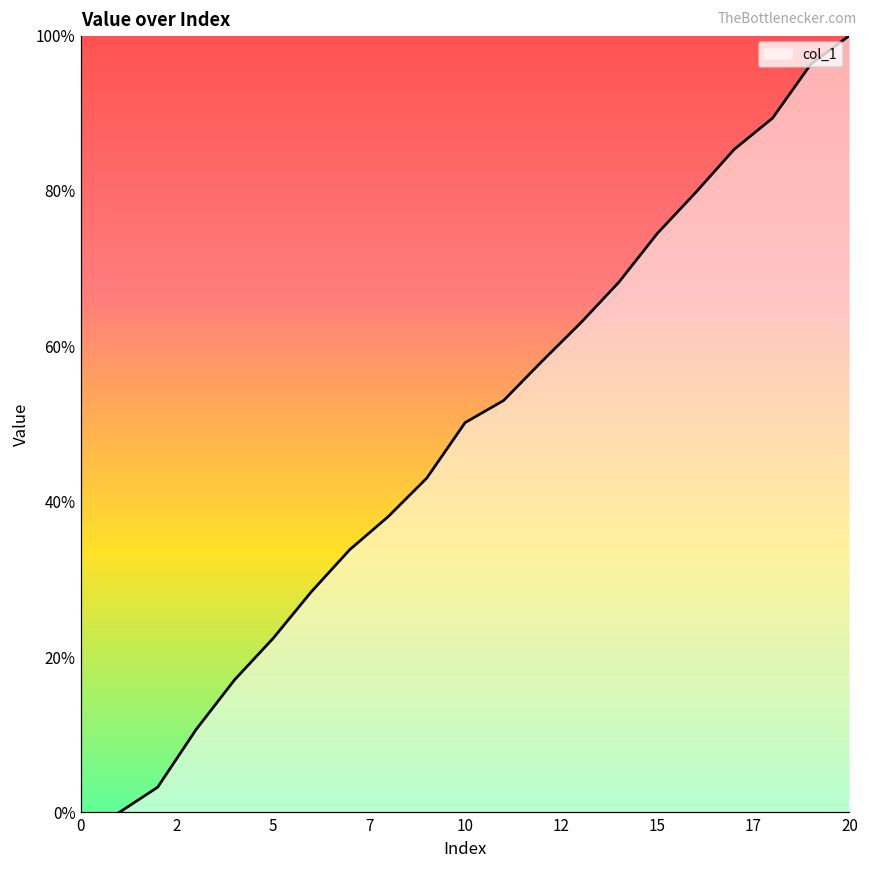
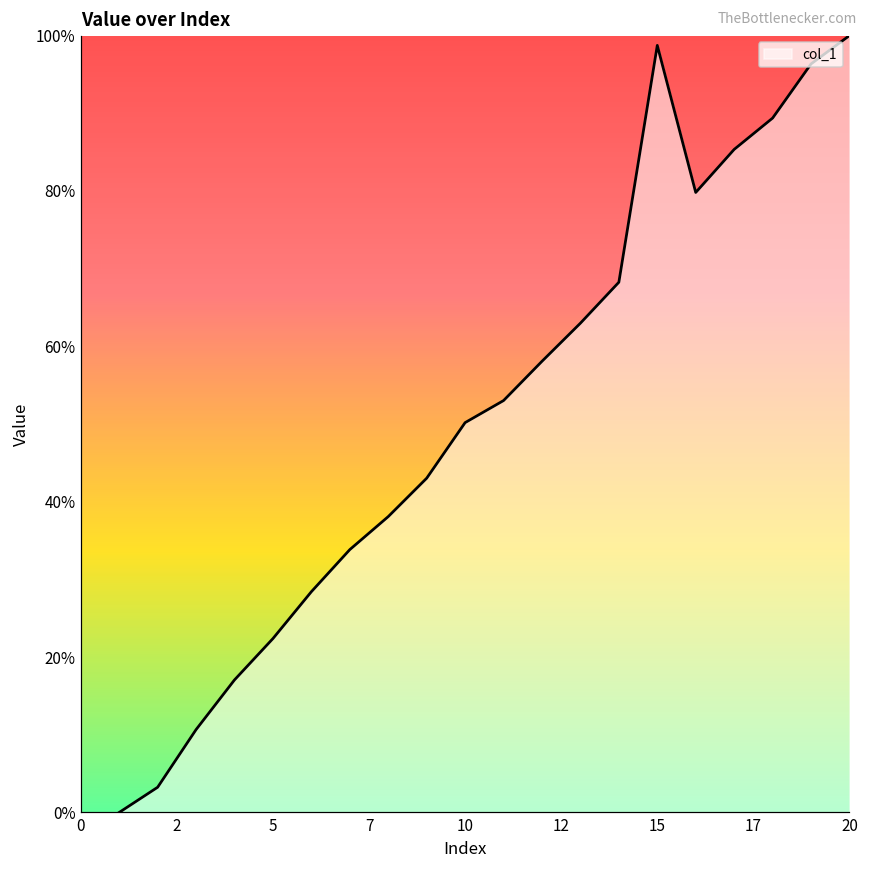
15: 75% -> 99%
